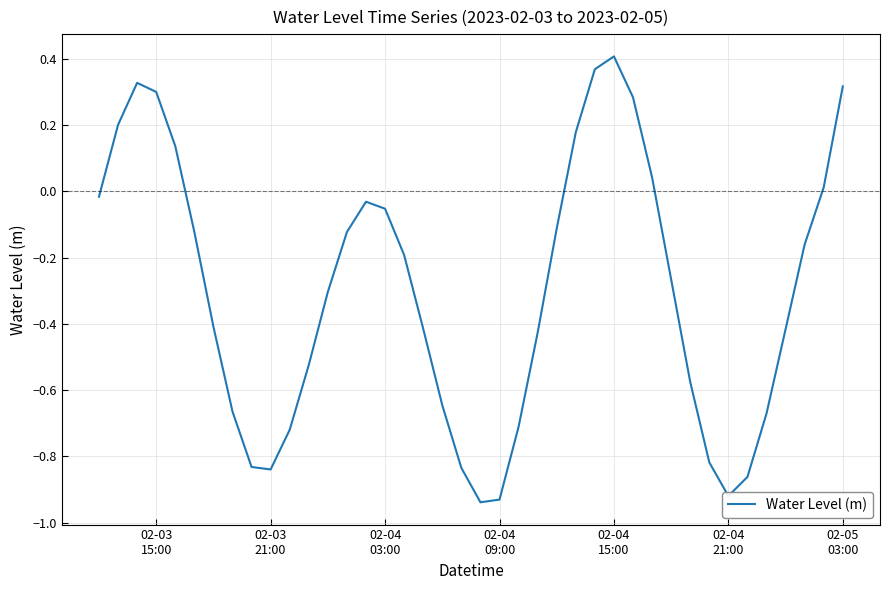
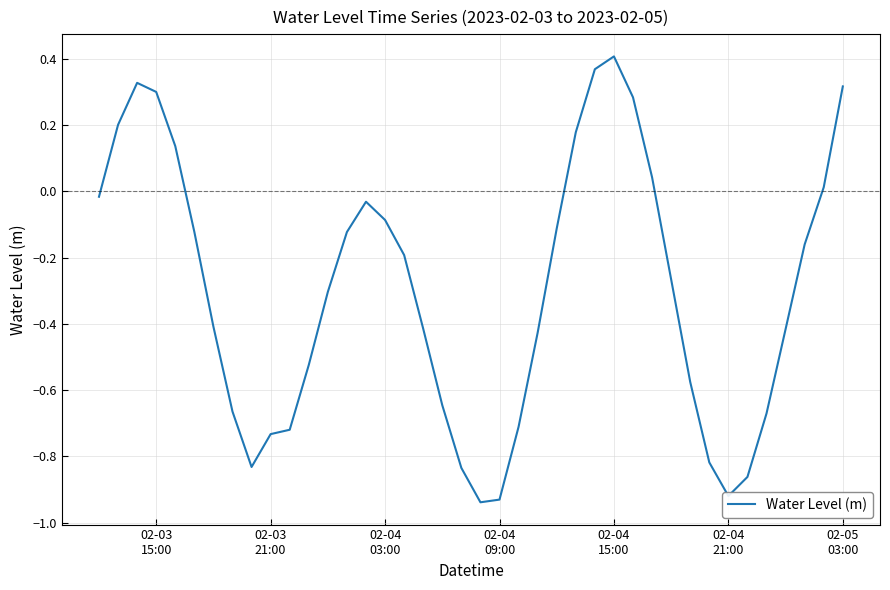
02-03 21:00: -0.84 -> -0.73
02-04 03:00: -0.05 -> -0.09
